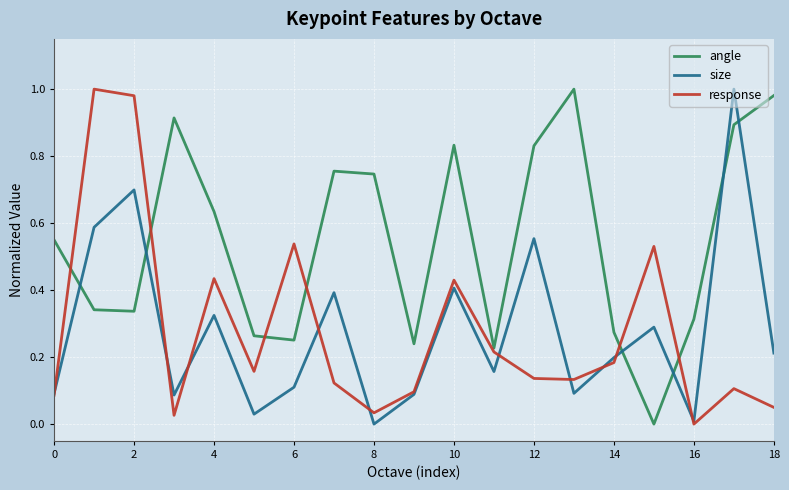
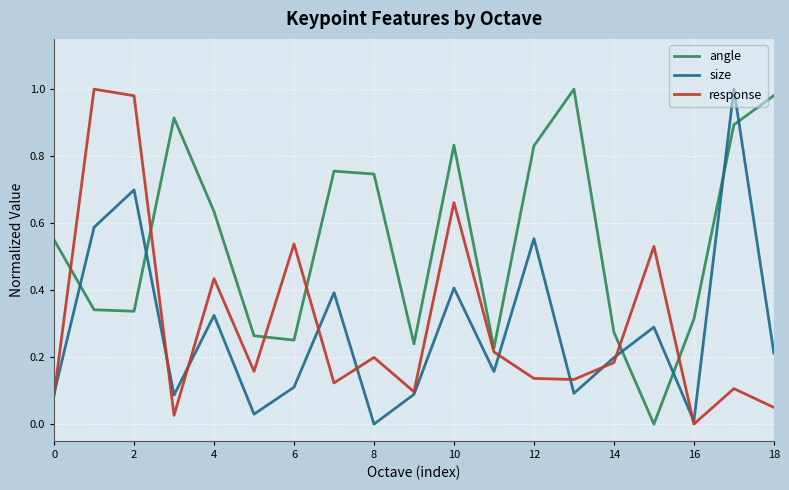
response, 8: 0.03 -> 0.20
response, 10: 0.43 -> 0.66
